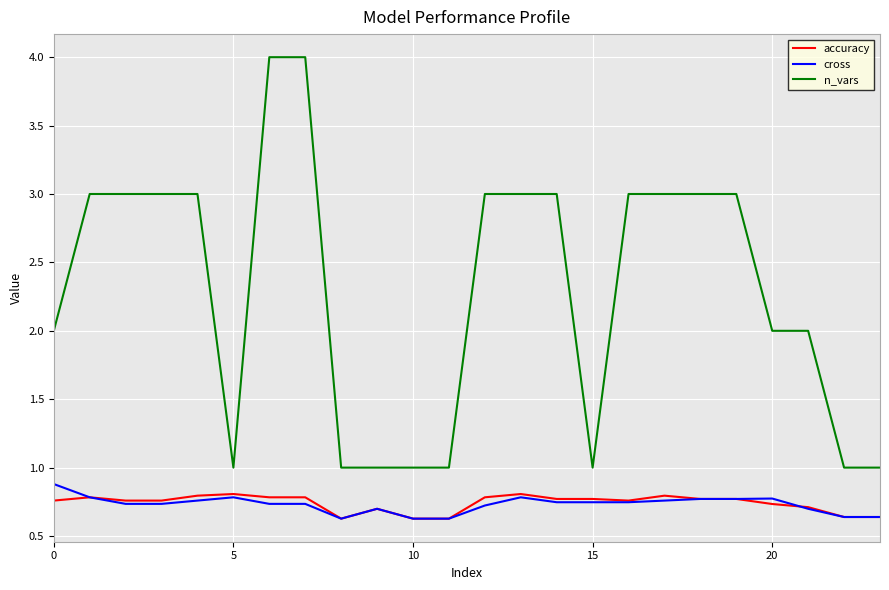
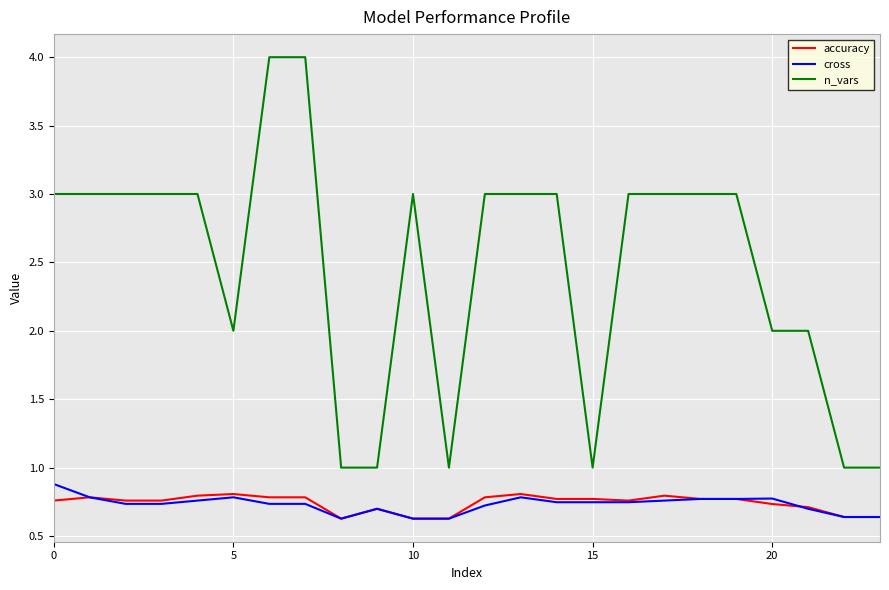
n_vars, 0: 2 -> 3
n_vars, 5: 1 -> 2
n_vars, 10: 1 -> 3
